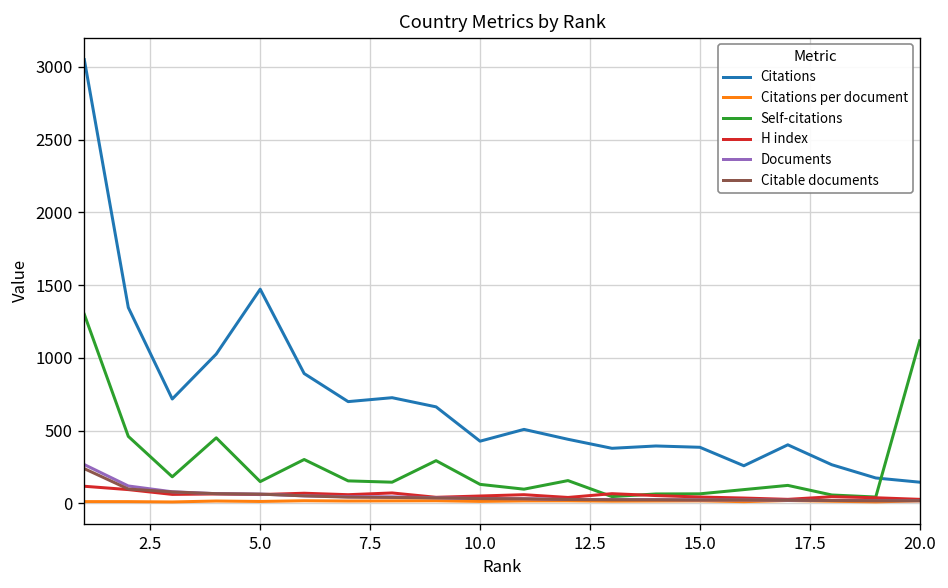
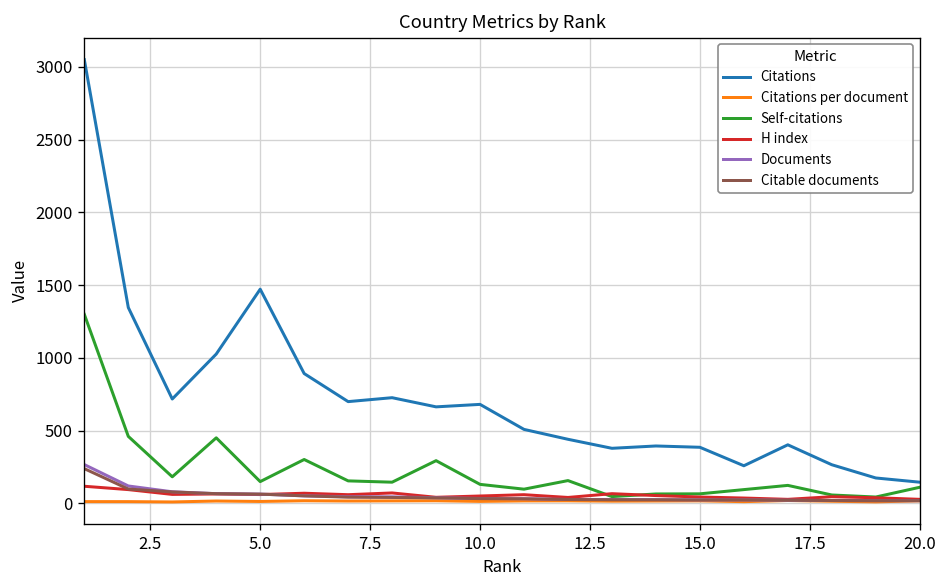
Citations, 10.0: 430 -> 680
Self-citations, 20.0: 1120 -> 110
